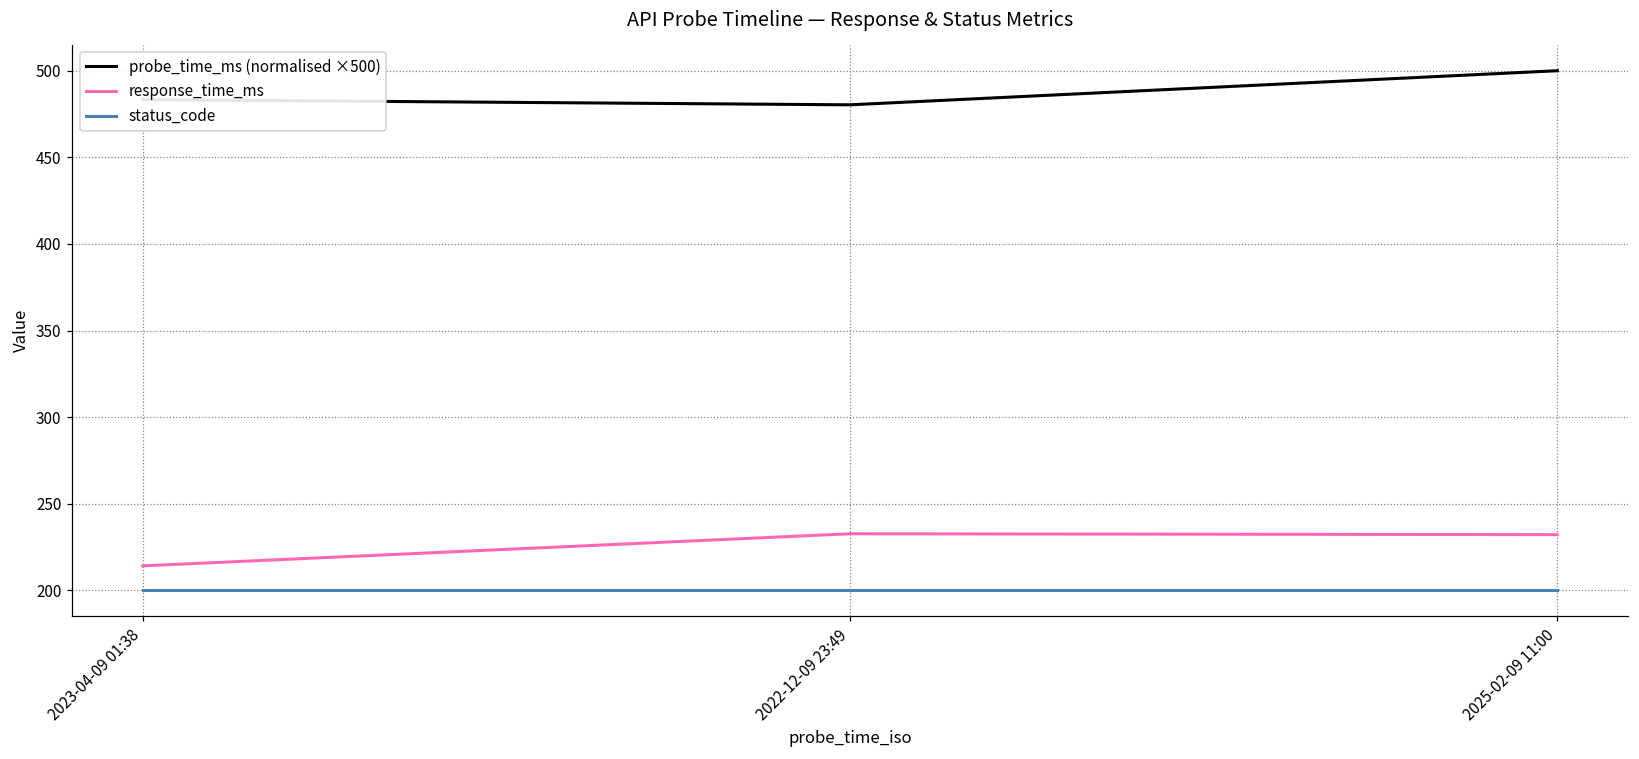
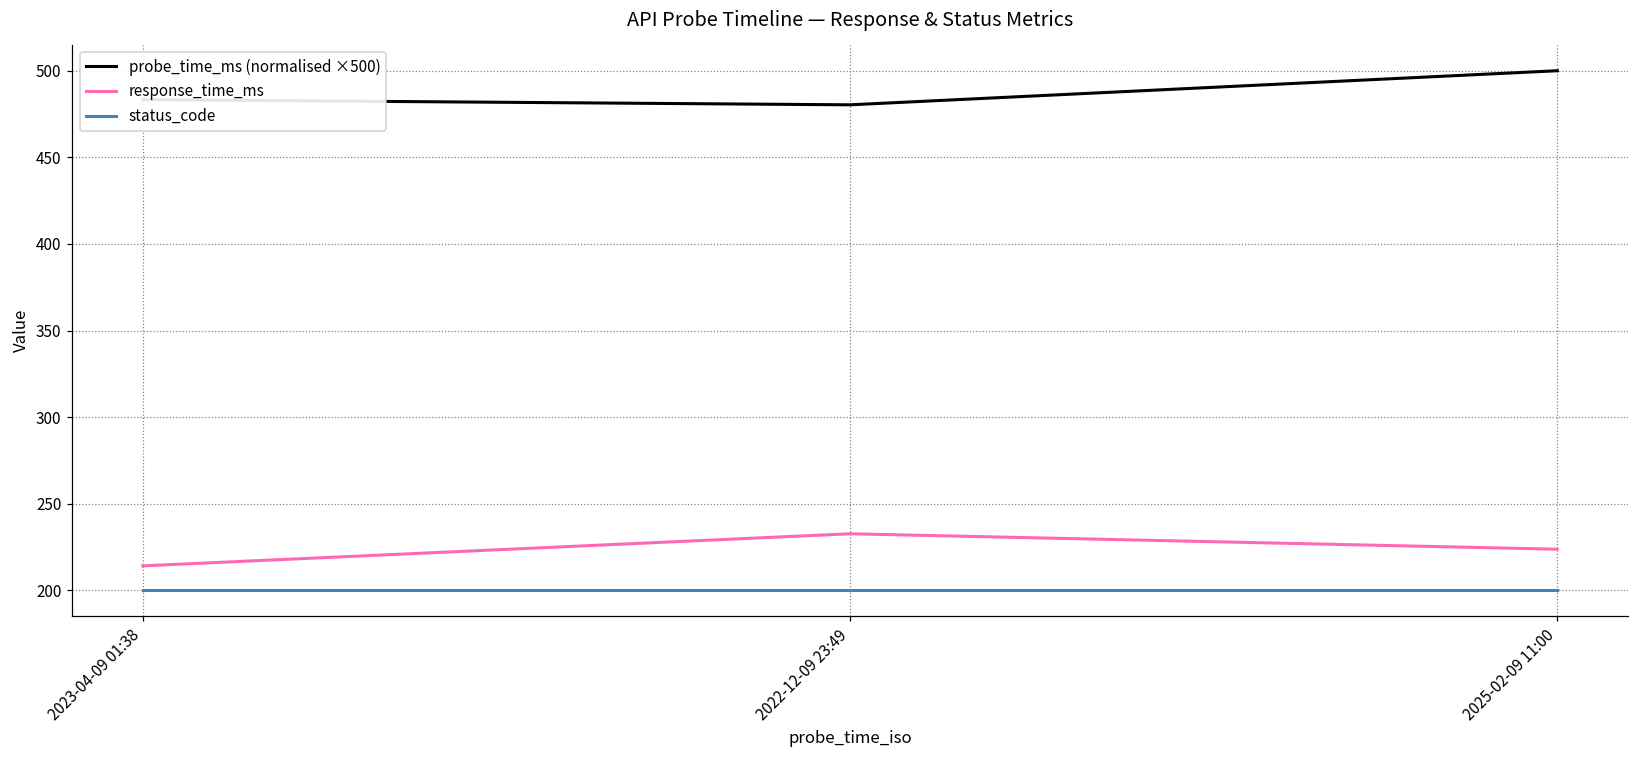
response_time_ms, 2025-02-09 11:00: 232 -> 224
